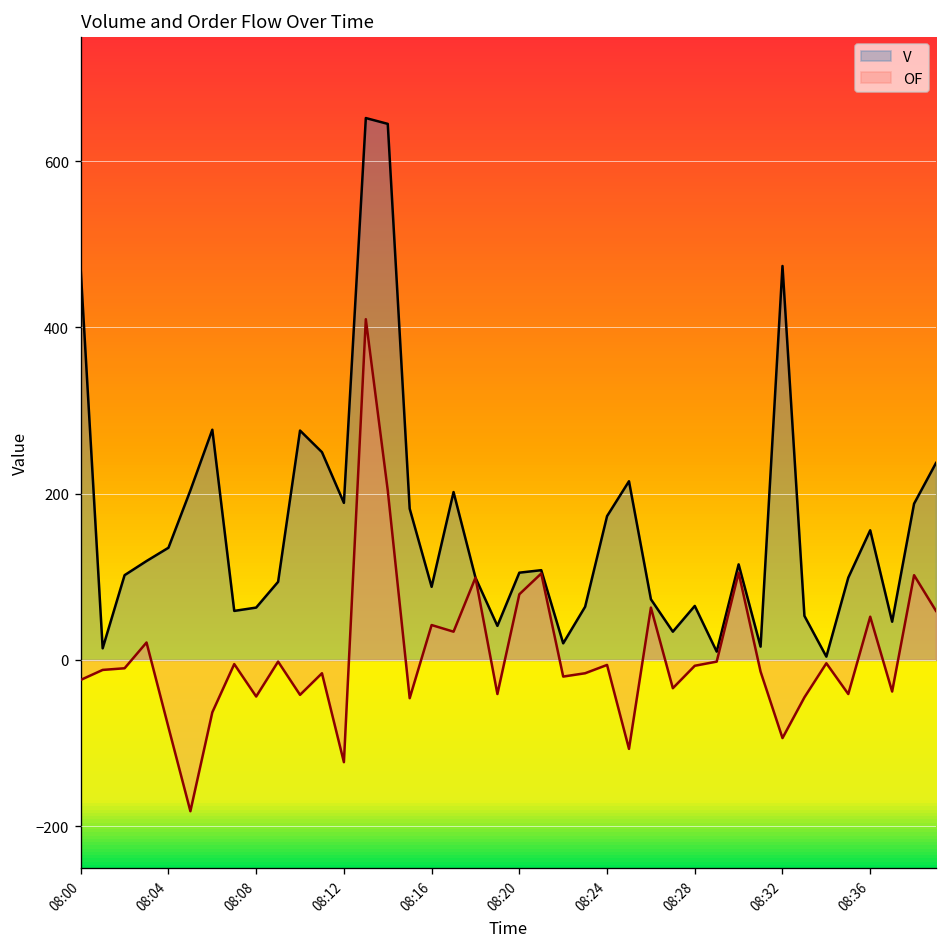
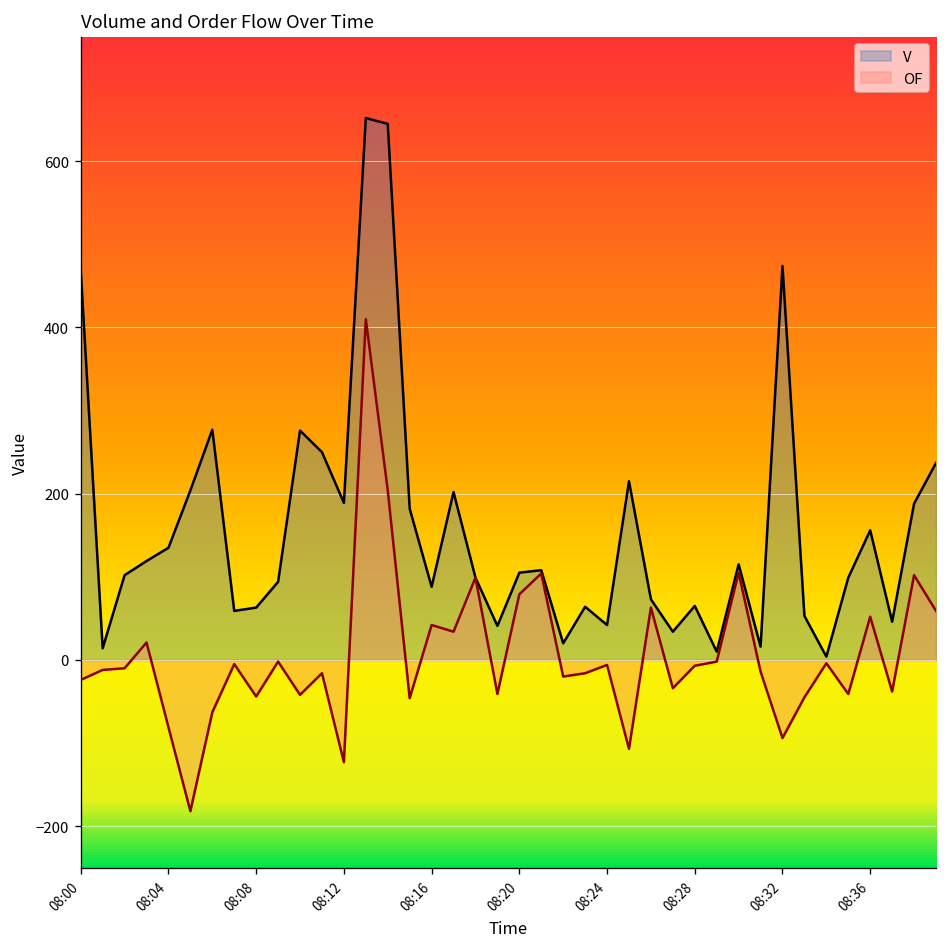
V, 08:24: 170 -> 40
